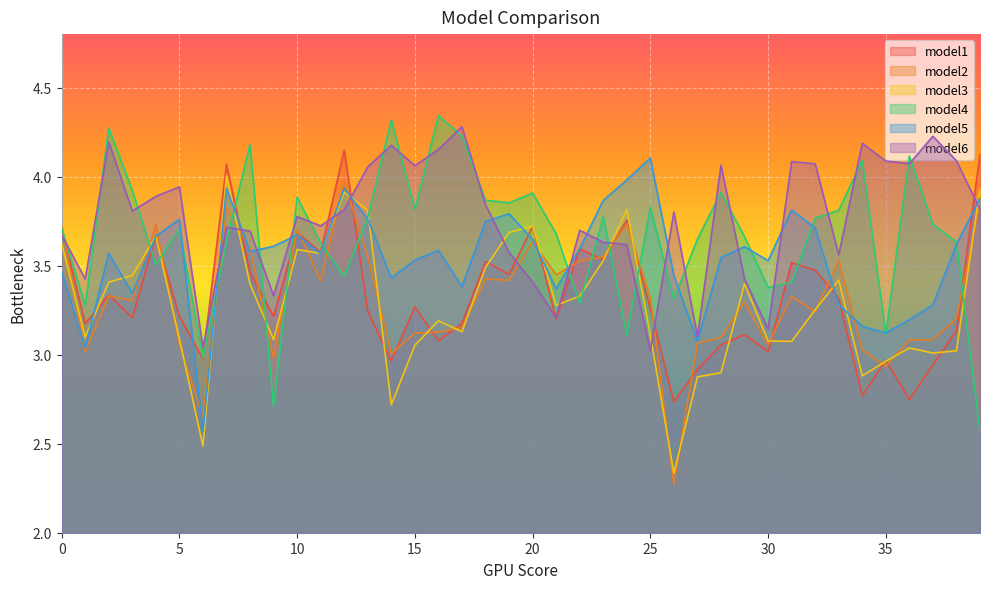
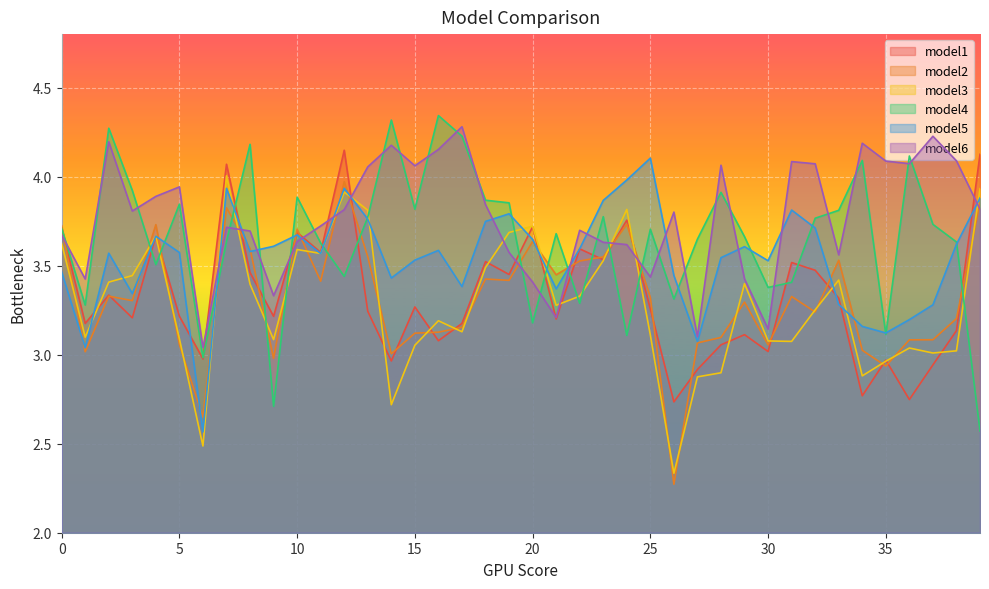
model4, 5: 3.70 -> 3.84
model5, 5: 3.76 -> 3.57
model6, 10: 3.78 -> 3.64
model4, 20: 3.91 -> 3.18
model4, 25: 3.83 -> 3.70
model6, 25: 3.02 -> 3.44
